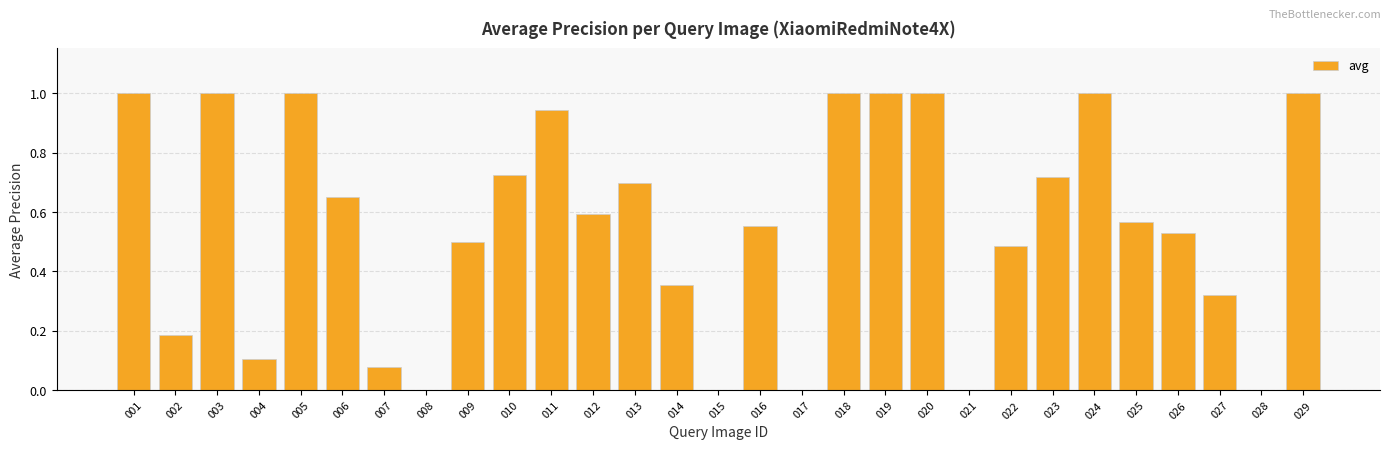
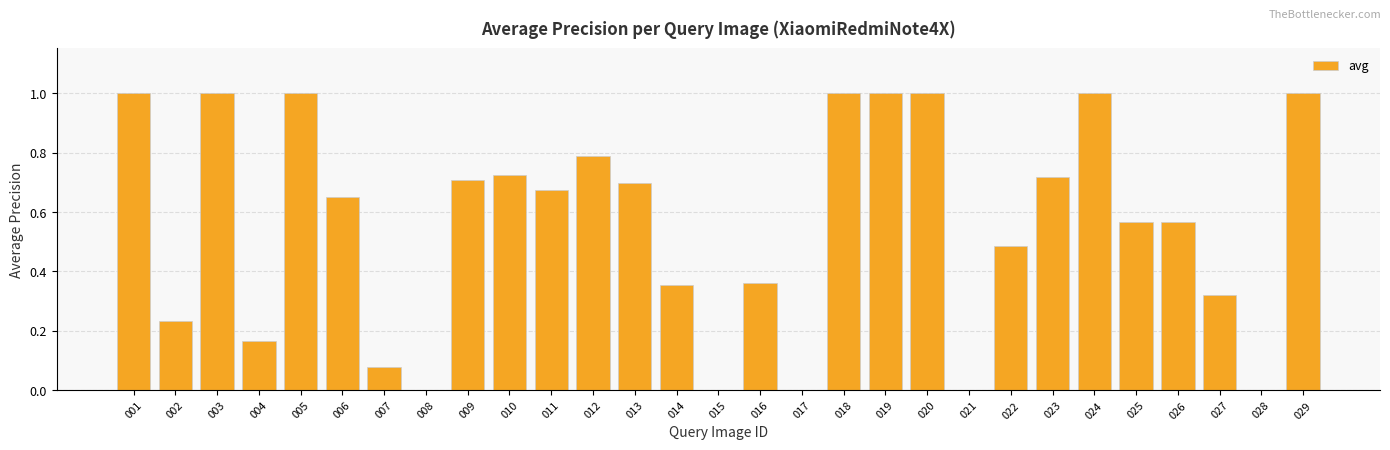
002: 0.19 -> 0.23
004: 0.10 -> 0.17
009: 0.50 -> 0.71
011: 0.94 -> 0.67
012: 0.59 -> 0.79
016: 0.55 -> 0.36
026: 0.53 -> 0.57
